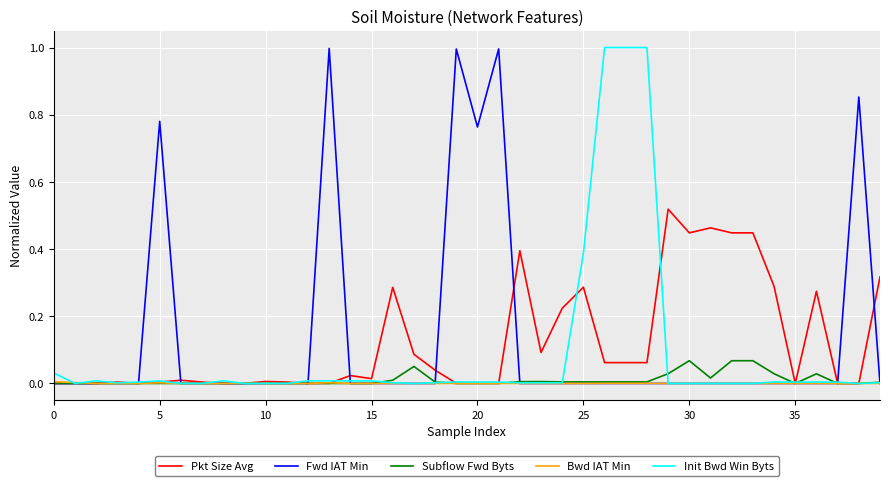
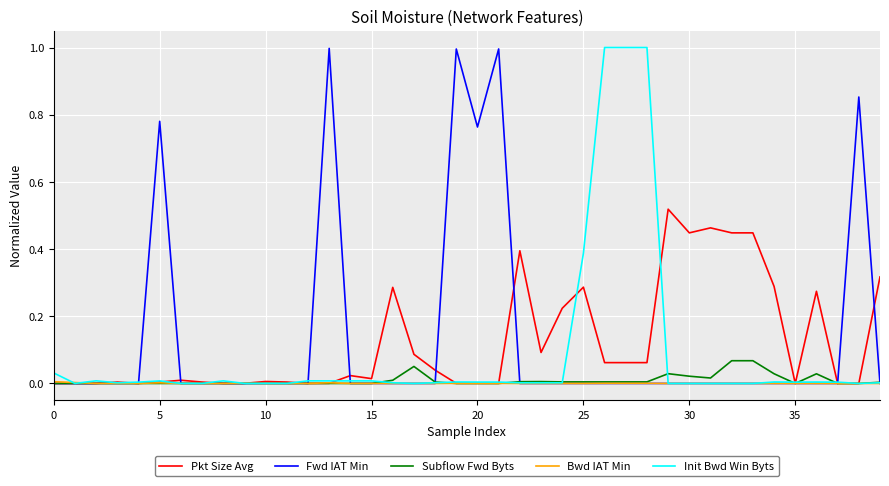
Subflow Fwd Byts, 30: 0.07 -> 0.02
